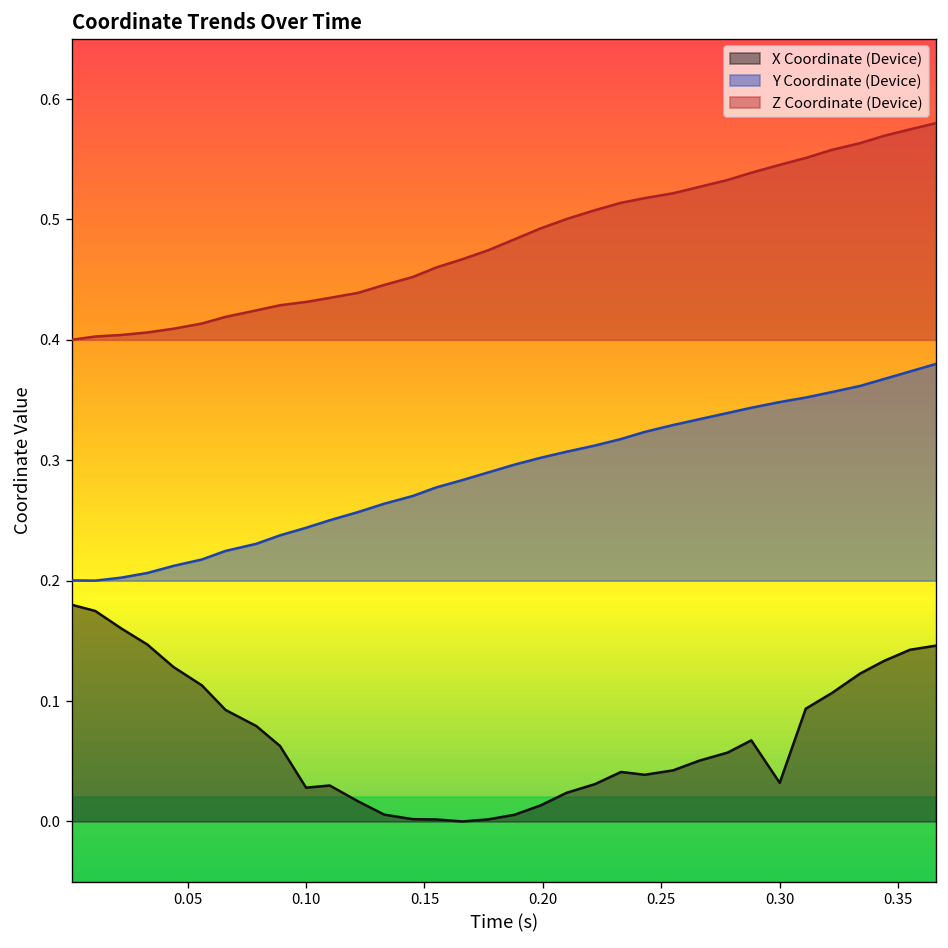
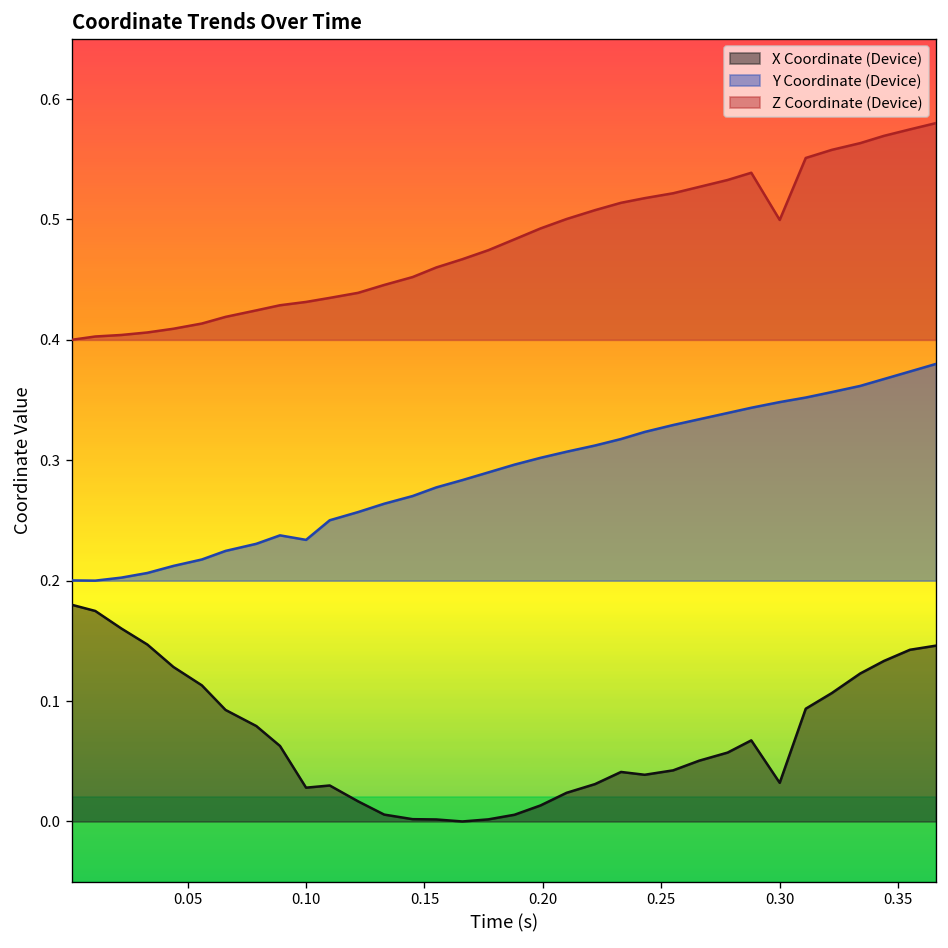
Y Coordinate (Device), 0.10: 0.244 -> 0.234
Z Coordinate (Device), 0.30: 0.545 -> 0.500
